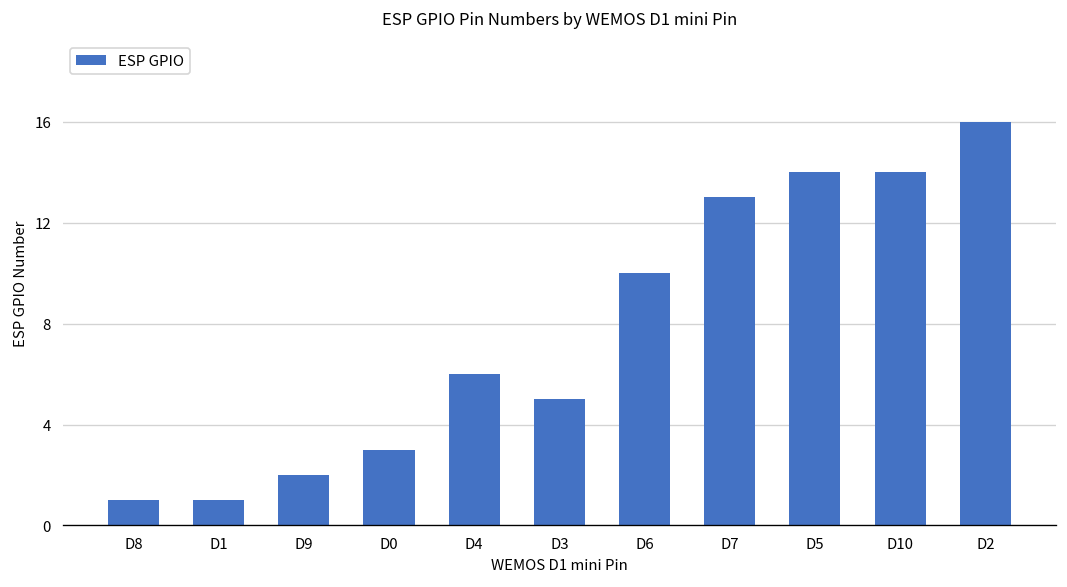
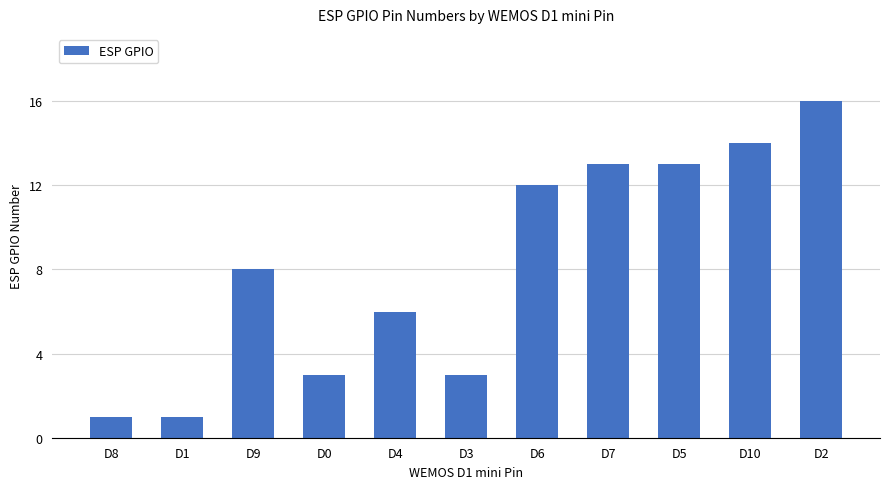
D9: 2 -> 8
D3: 5 -> 3
D6: 10 -> 12
D5: 14 -> 13
